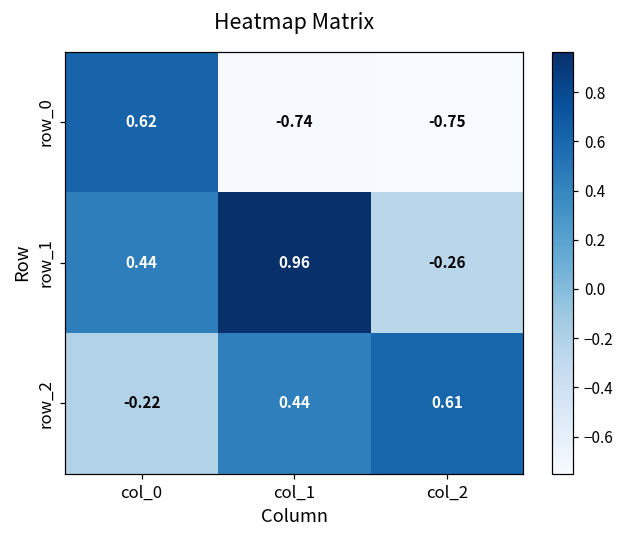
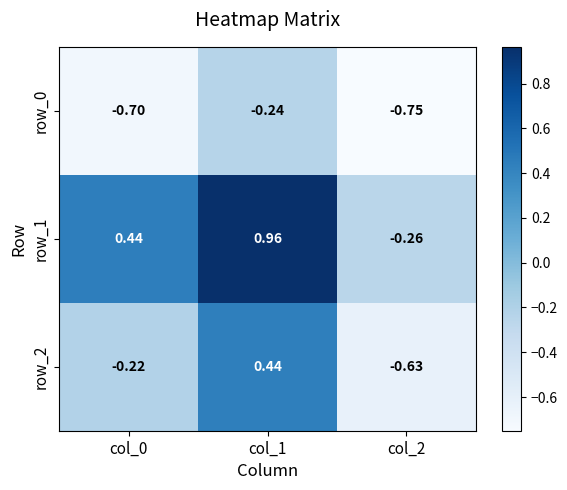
row_0, col_0: 0.62 -> -0.70
row_0, col_1: -0.74 -> -0.24
row_2, col_2: 0.61 -> -0.63
